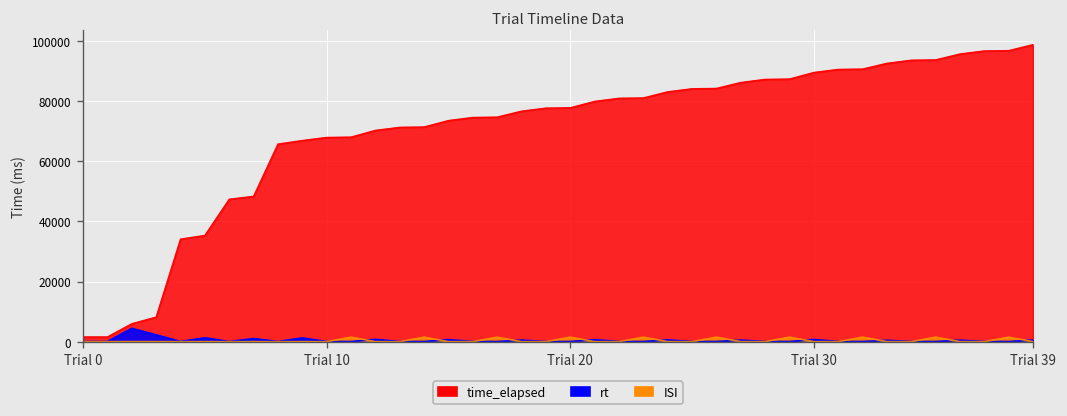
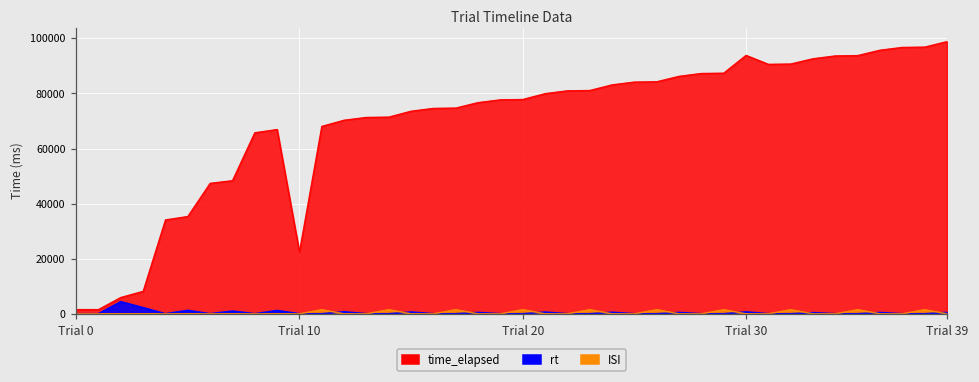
time_elapsed, Trial 10: 68000 -> 22000
time_elapsed, Trial 30: 90000 -> 94000
